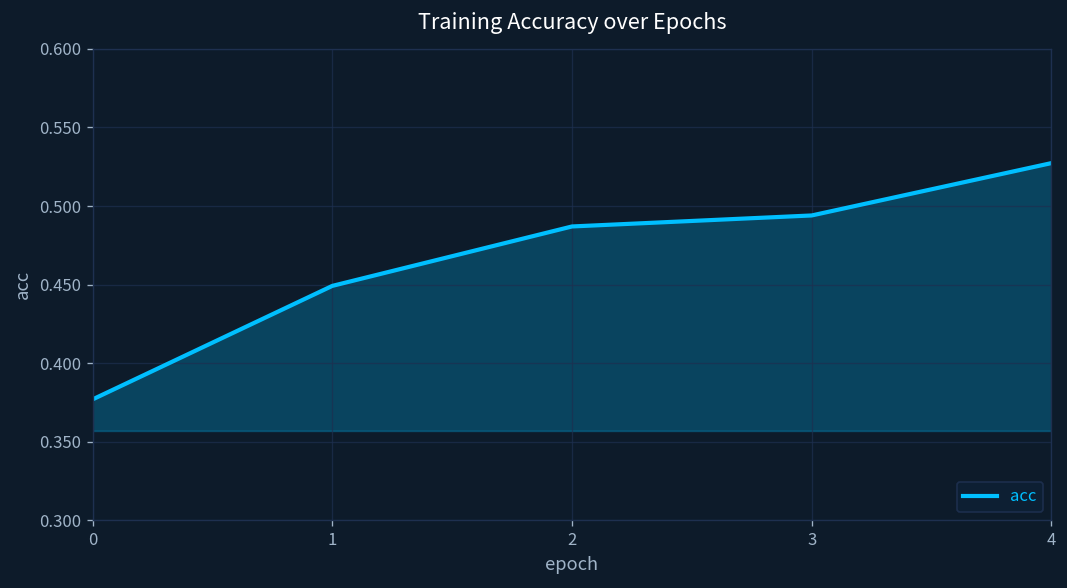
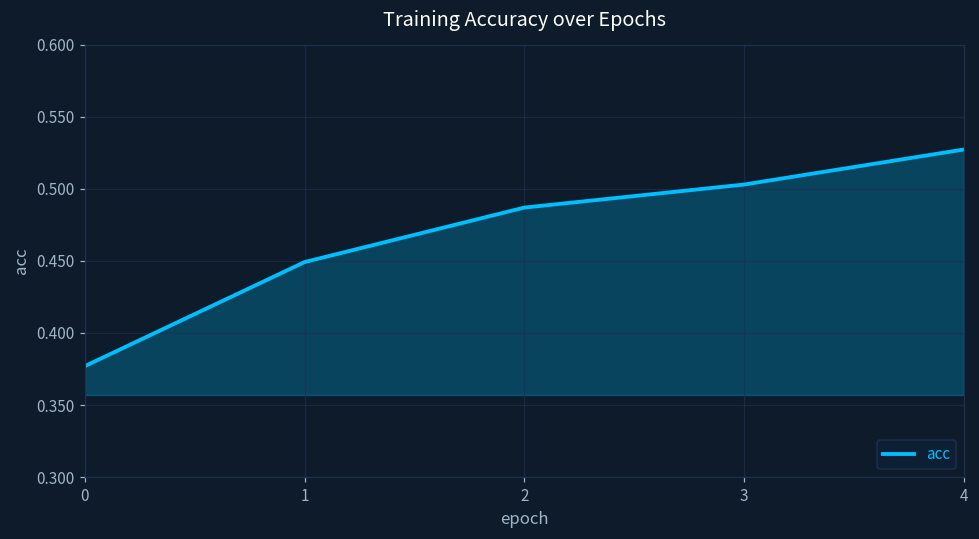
3: 0.494 -> 0.503
